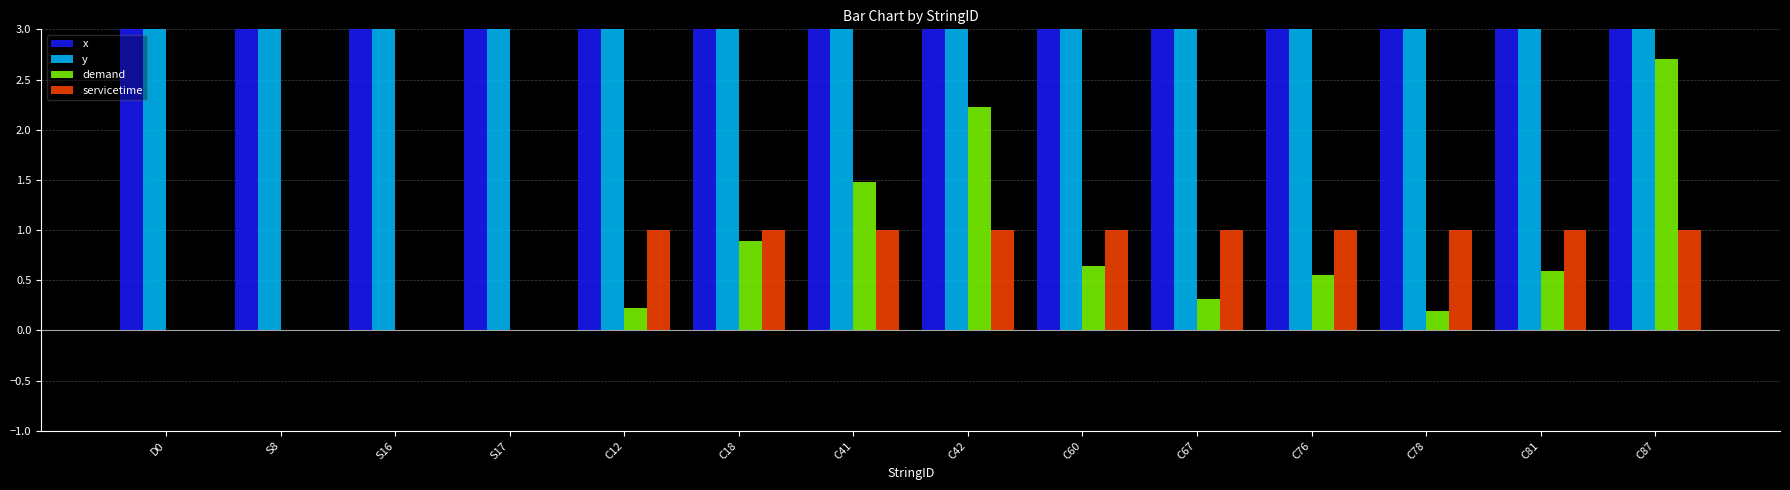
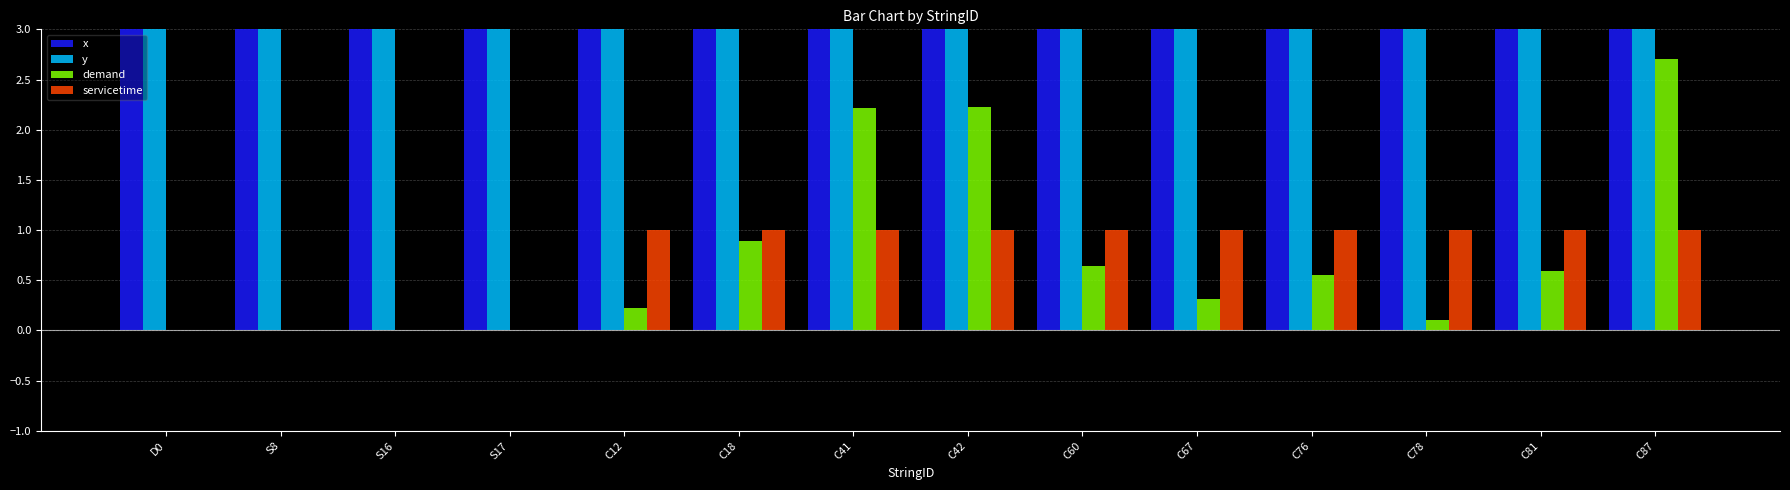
demand, C41: 1.48 -> 2.22
demand, C78: 0.19 -> 0.10
